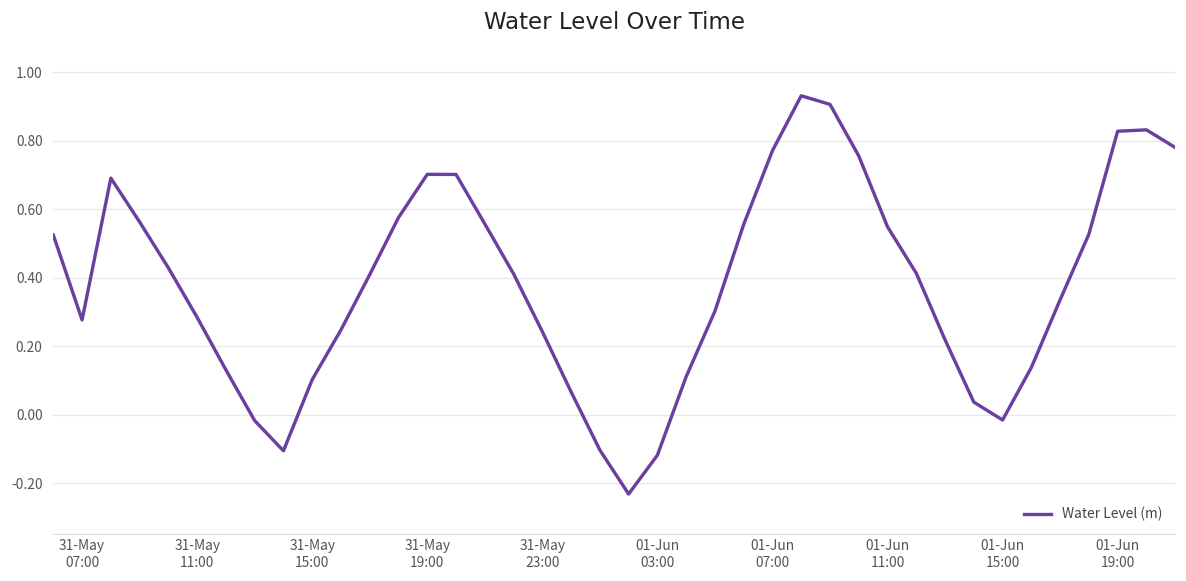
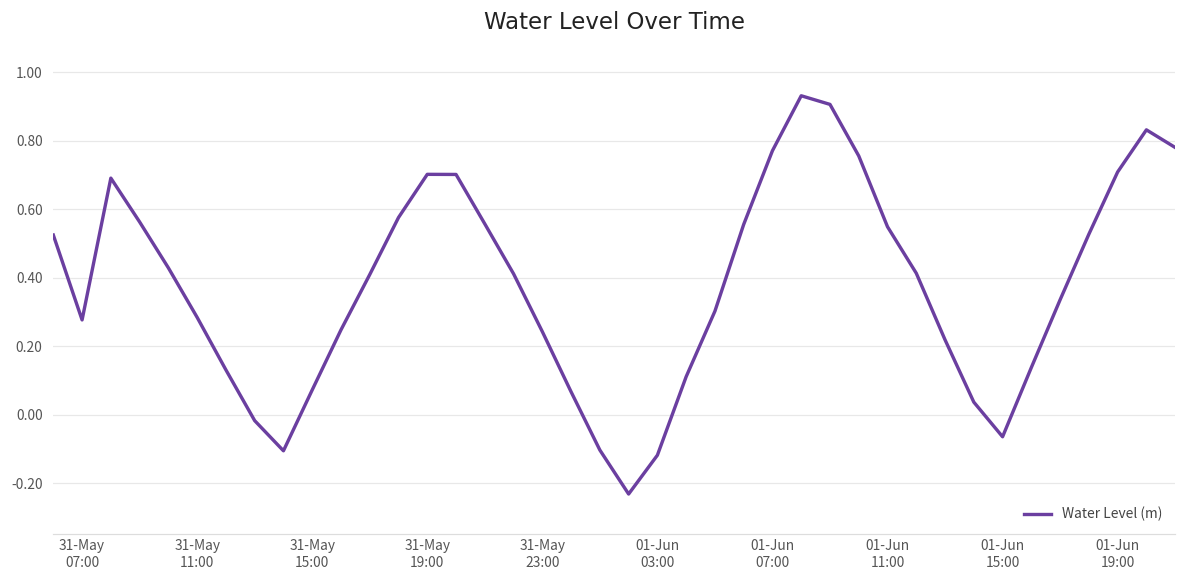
31-May 15:00: 0.10 -> 0.07
01-Jun 15:00: -0.02 -> -0.06
01-Jun 19:00: 0.83 -> 0.71
